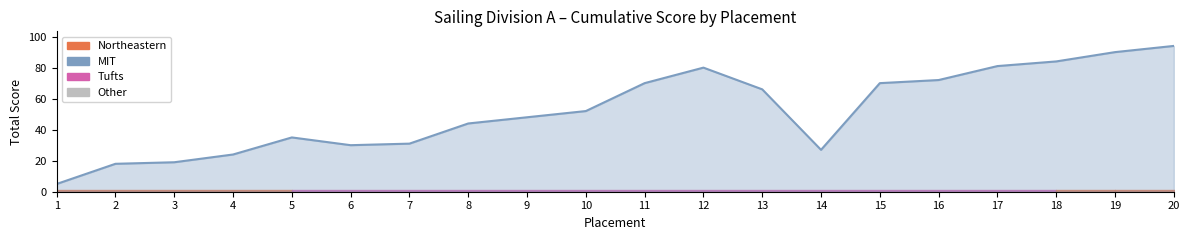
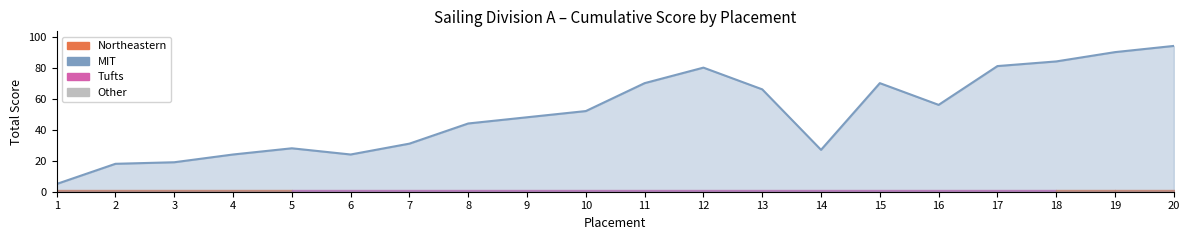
5: 35 -> 28
6: 30 -> 24
16: 72 -> 56
